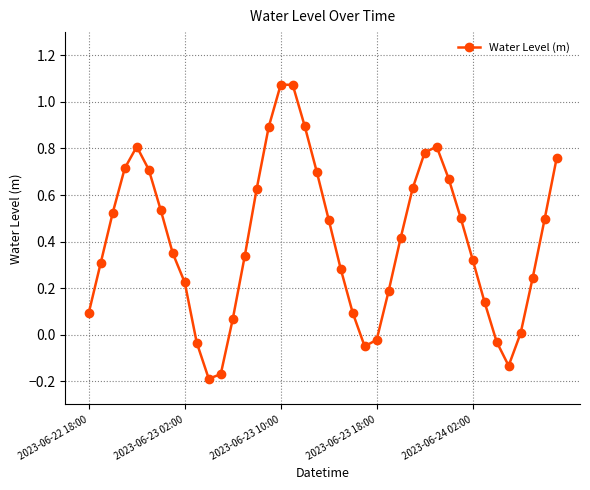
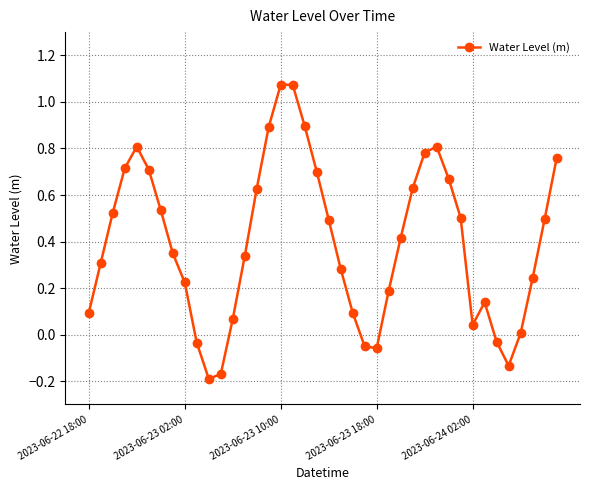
2023-06-23 18:00: -0.02 -> -0.06
2023-06-24 02:00: 0.32 -> 0.04
